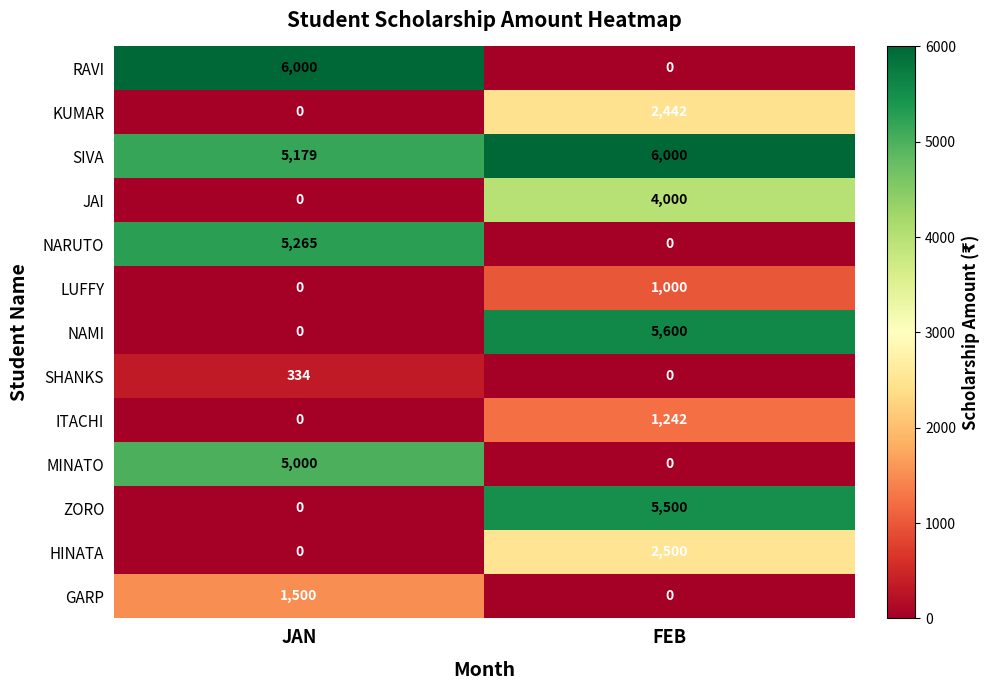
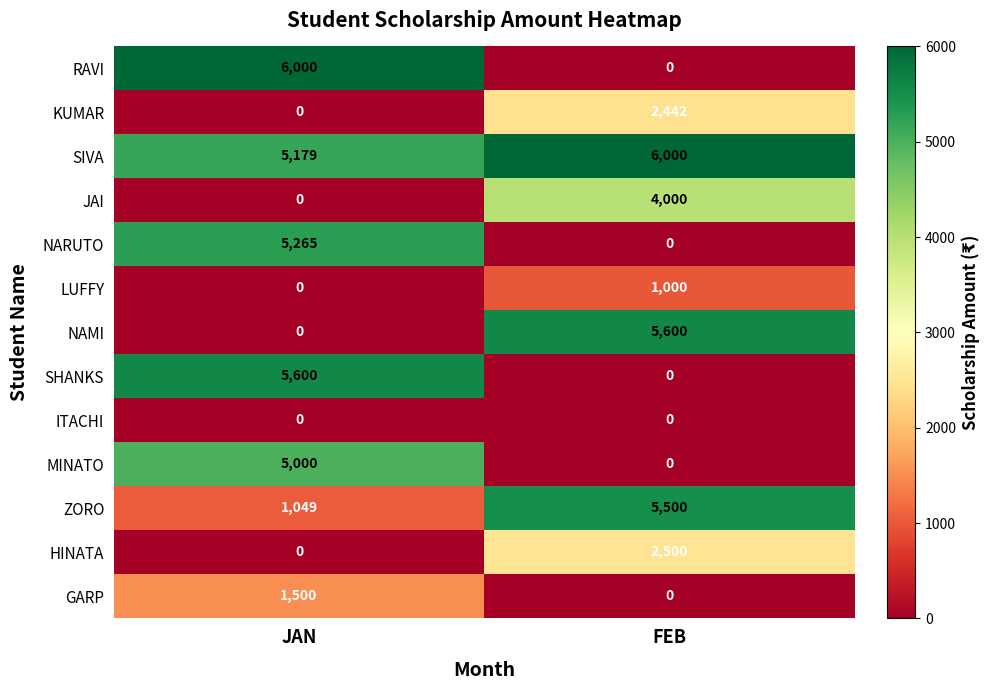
SHANKS, JAN: 334 -> 5,600
ITACHI, FEB: 1,242 -> 0
ZORO, JAN: 0 -> 1,049
